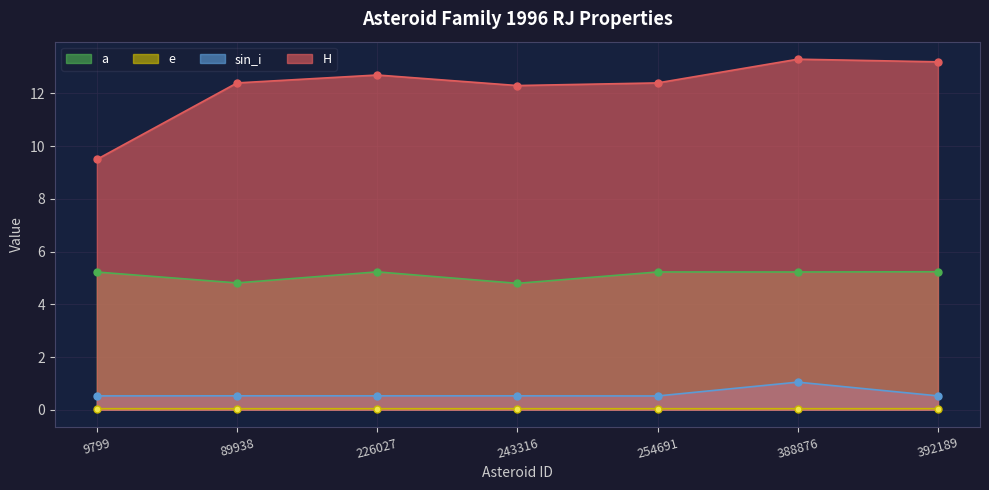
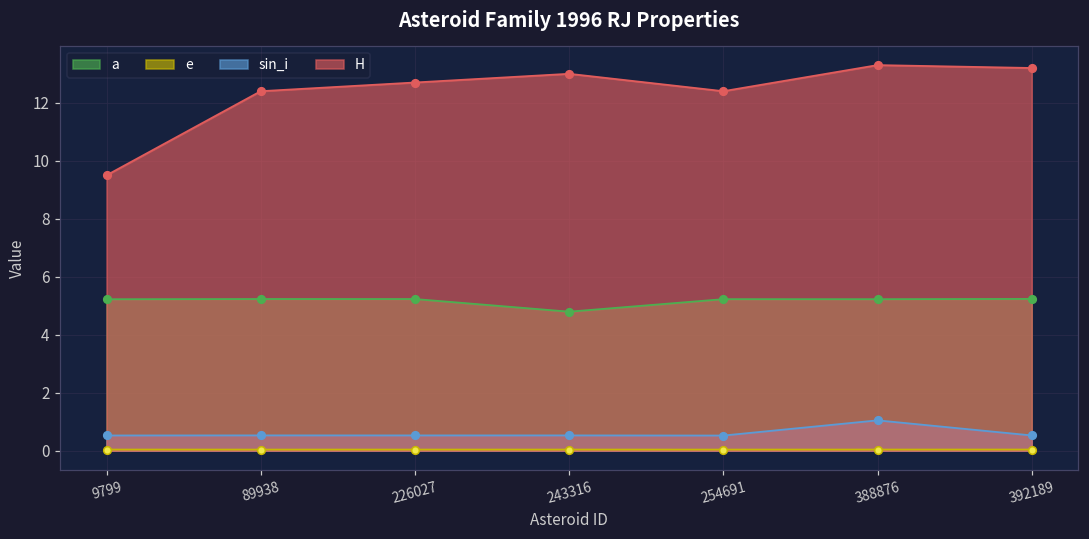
a, 89938: 4.8 -> 5.2
H, 243316: 12.3 -> 13.0
